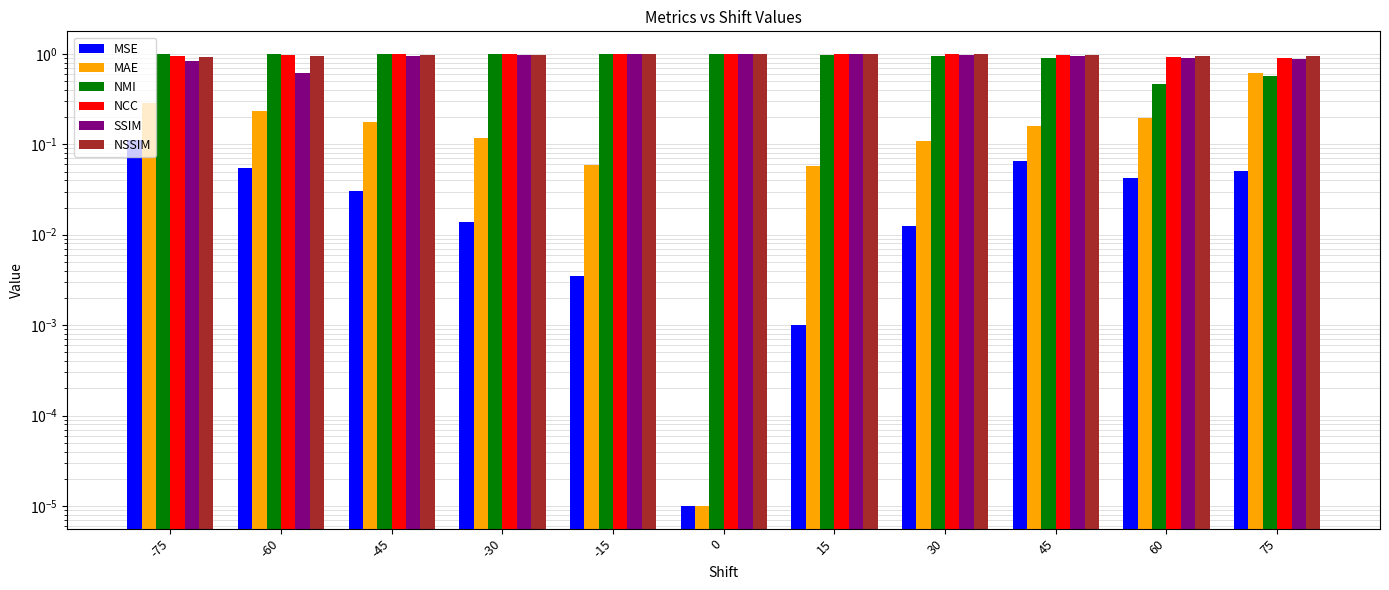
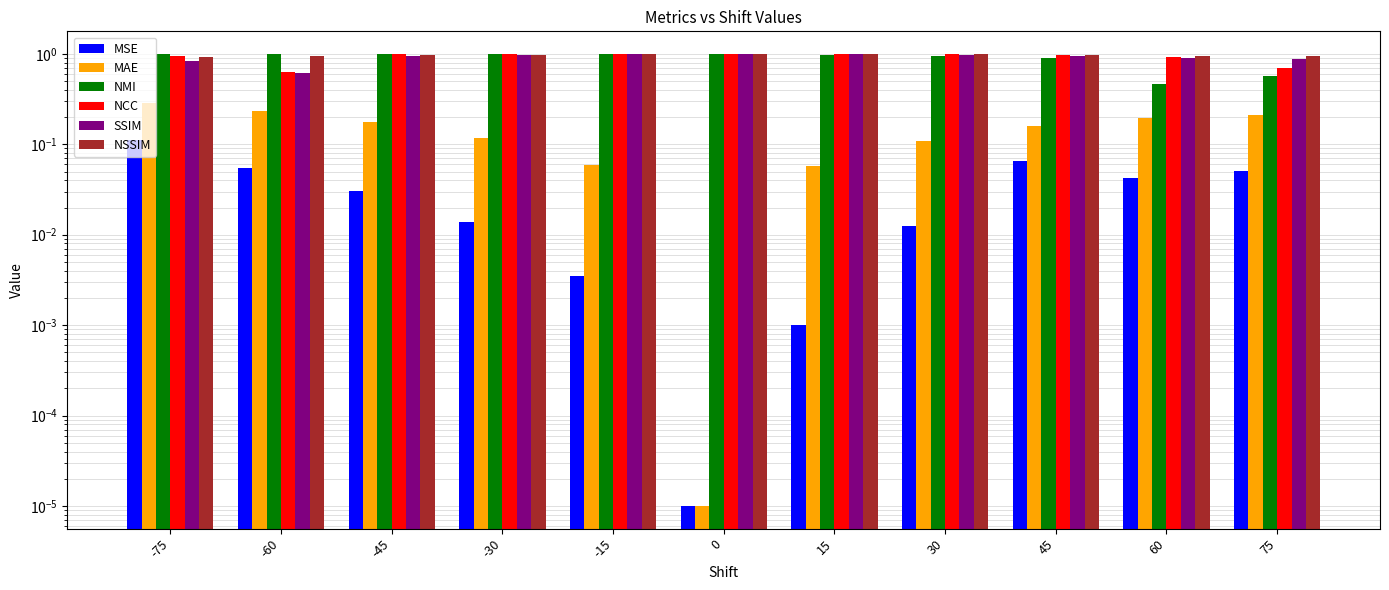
NCC, -60: 1.0 -> 0.6
MAE, 75: 0.6 -> 0.21
NCC, 75: 0.9 -> 0.7
